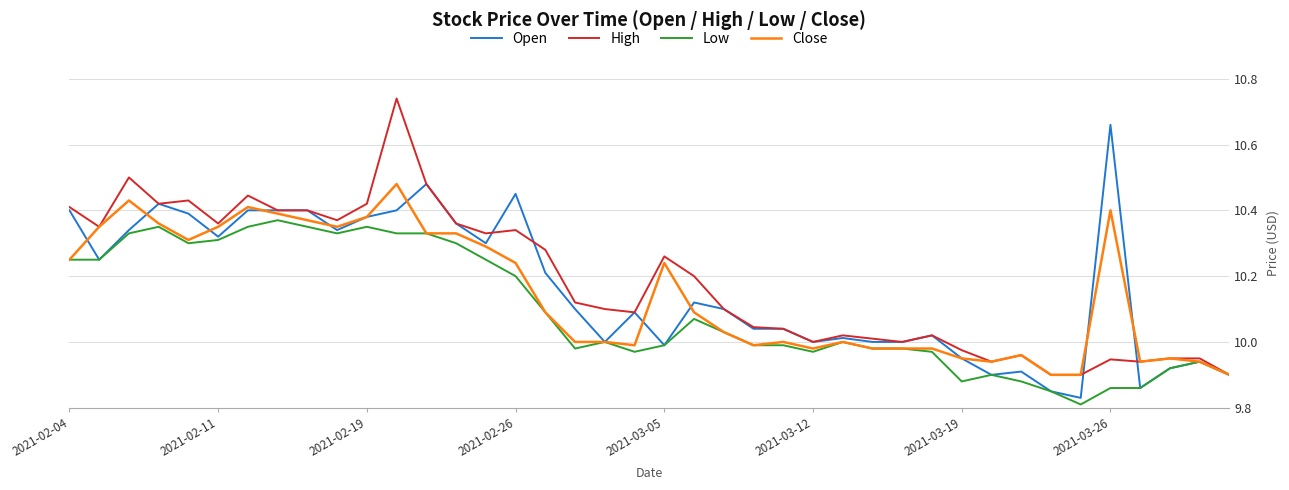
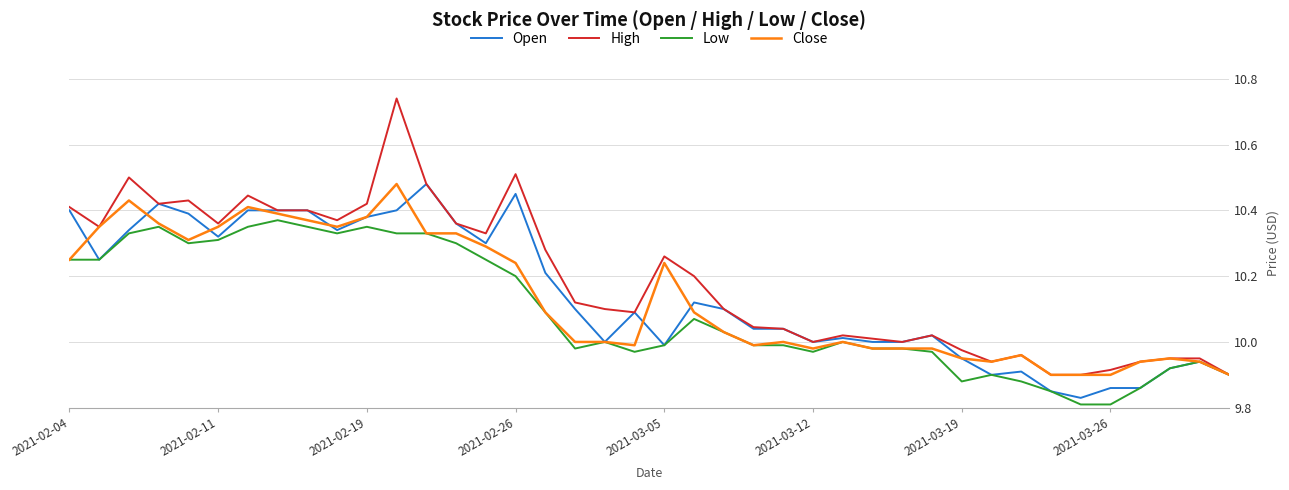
High, 2021-02-26: 10.34 -> 10.51
Open, 2021-03-26: 10.66 -> 9.86
High, 2021-03-26: 9.95 -> 9.92
Low, 2021-03-26: 9.86 -> 9.81
Close, 2021-03-26: 10.4 -> 9.9
